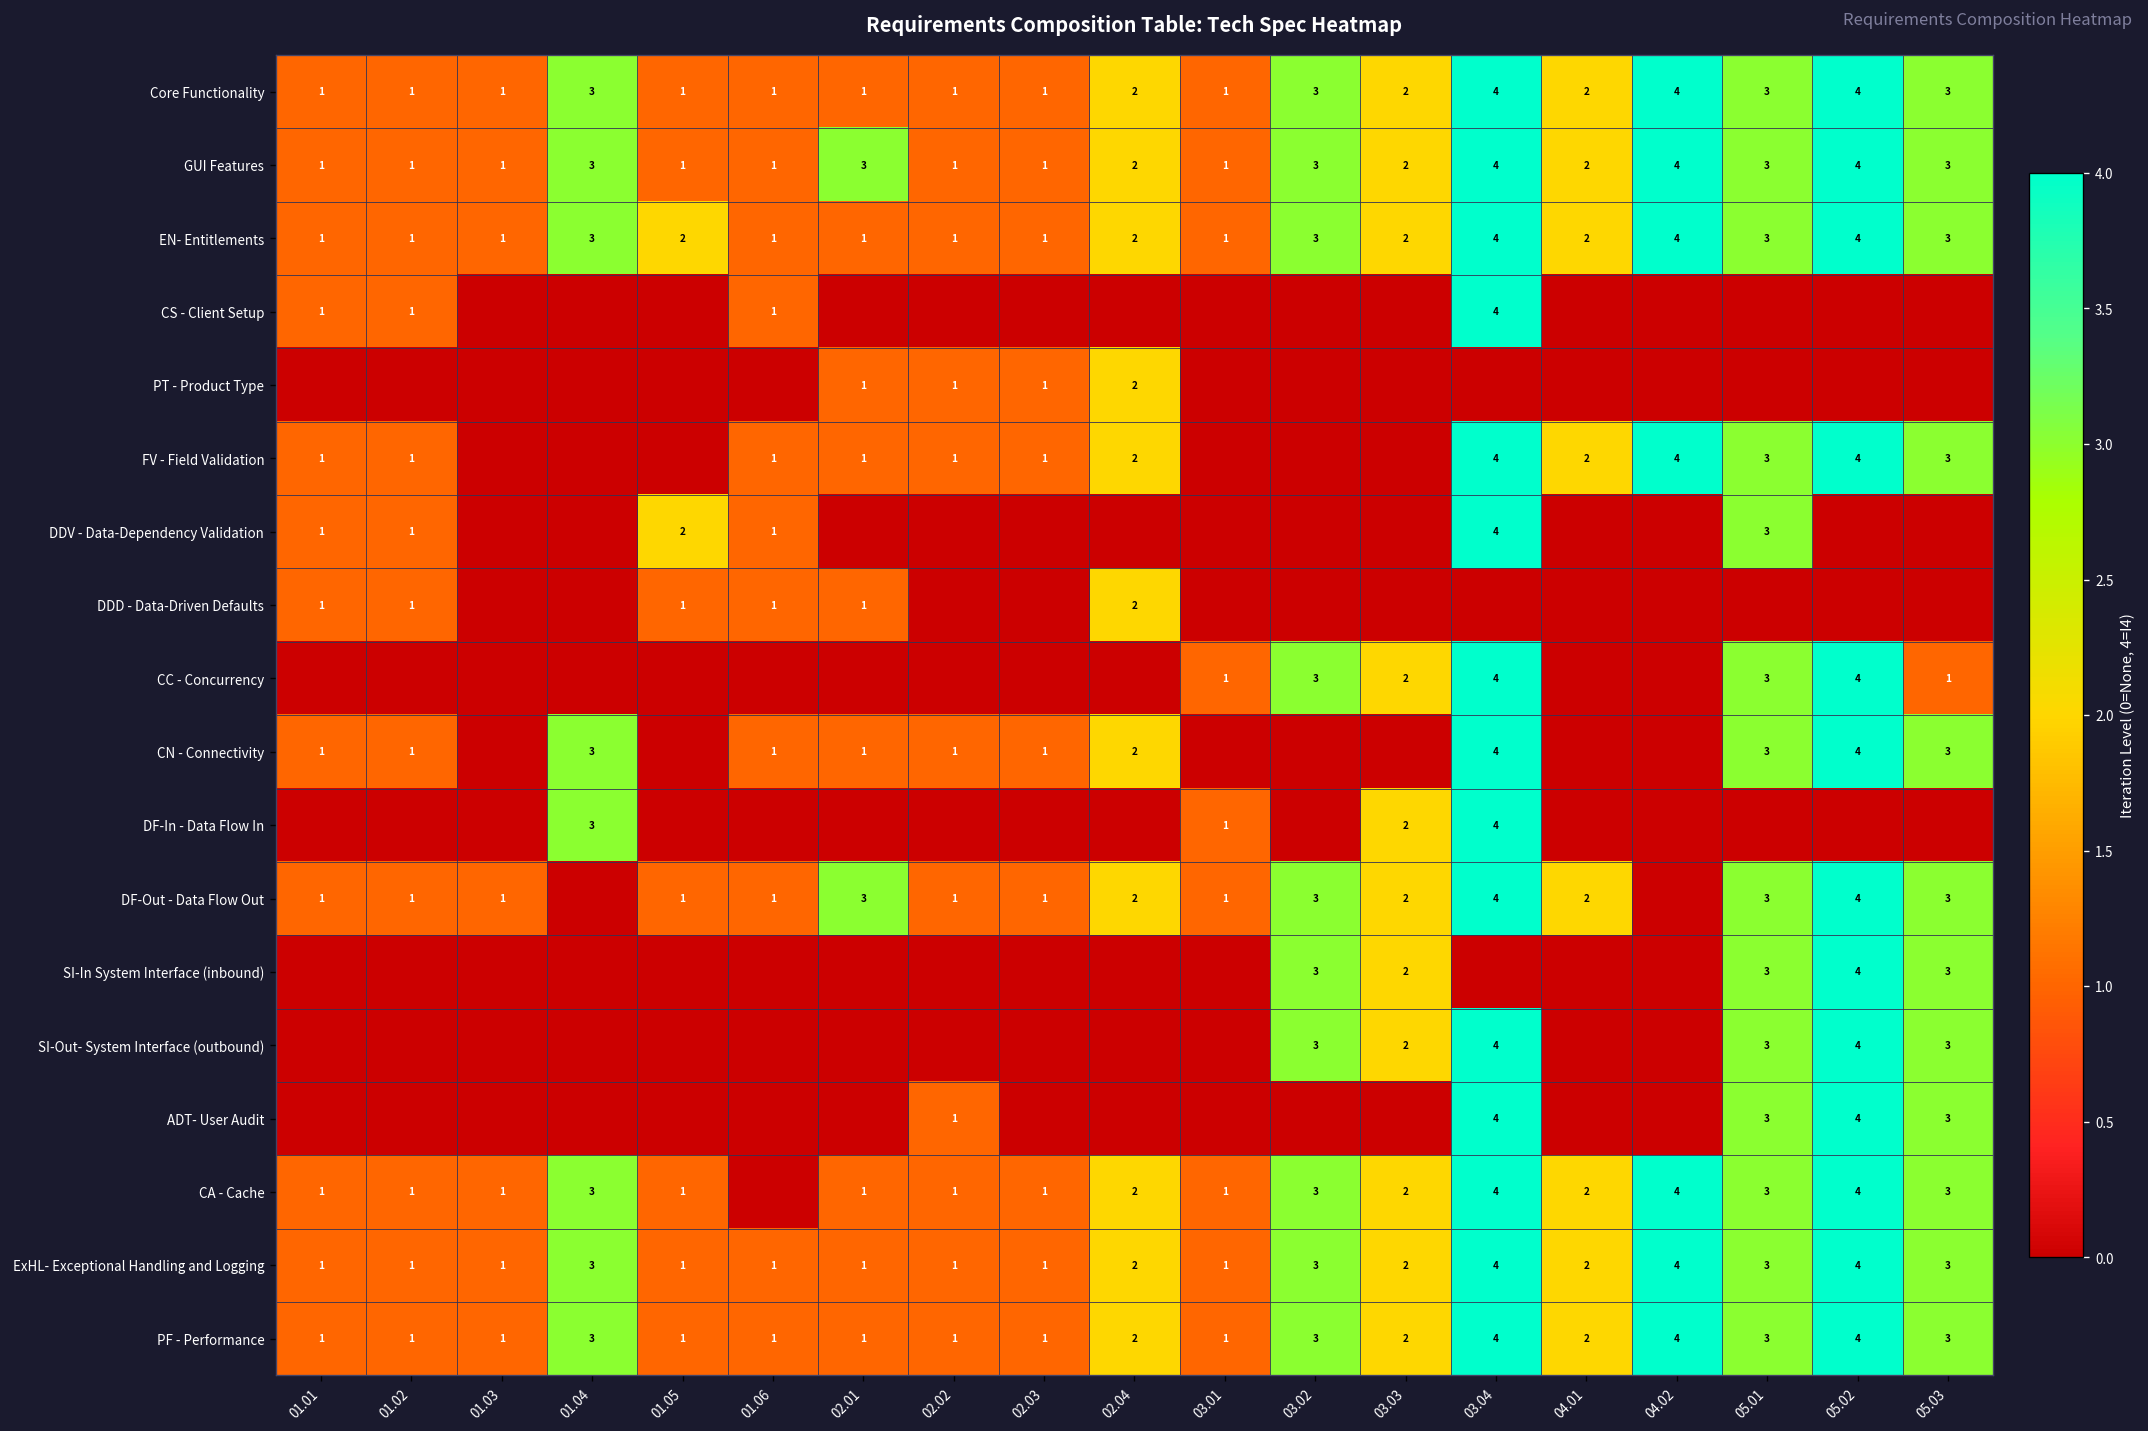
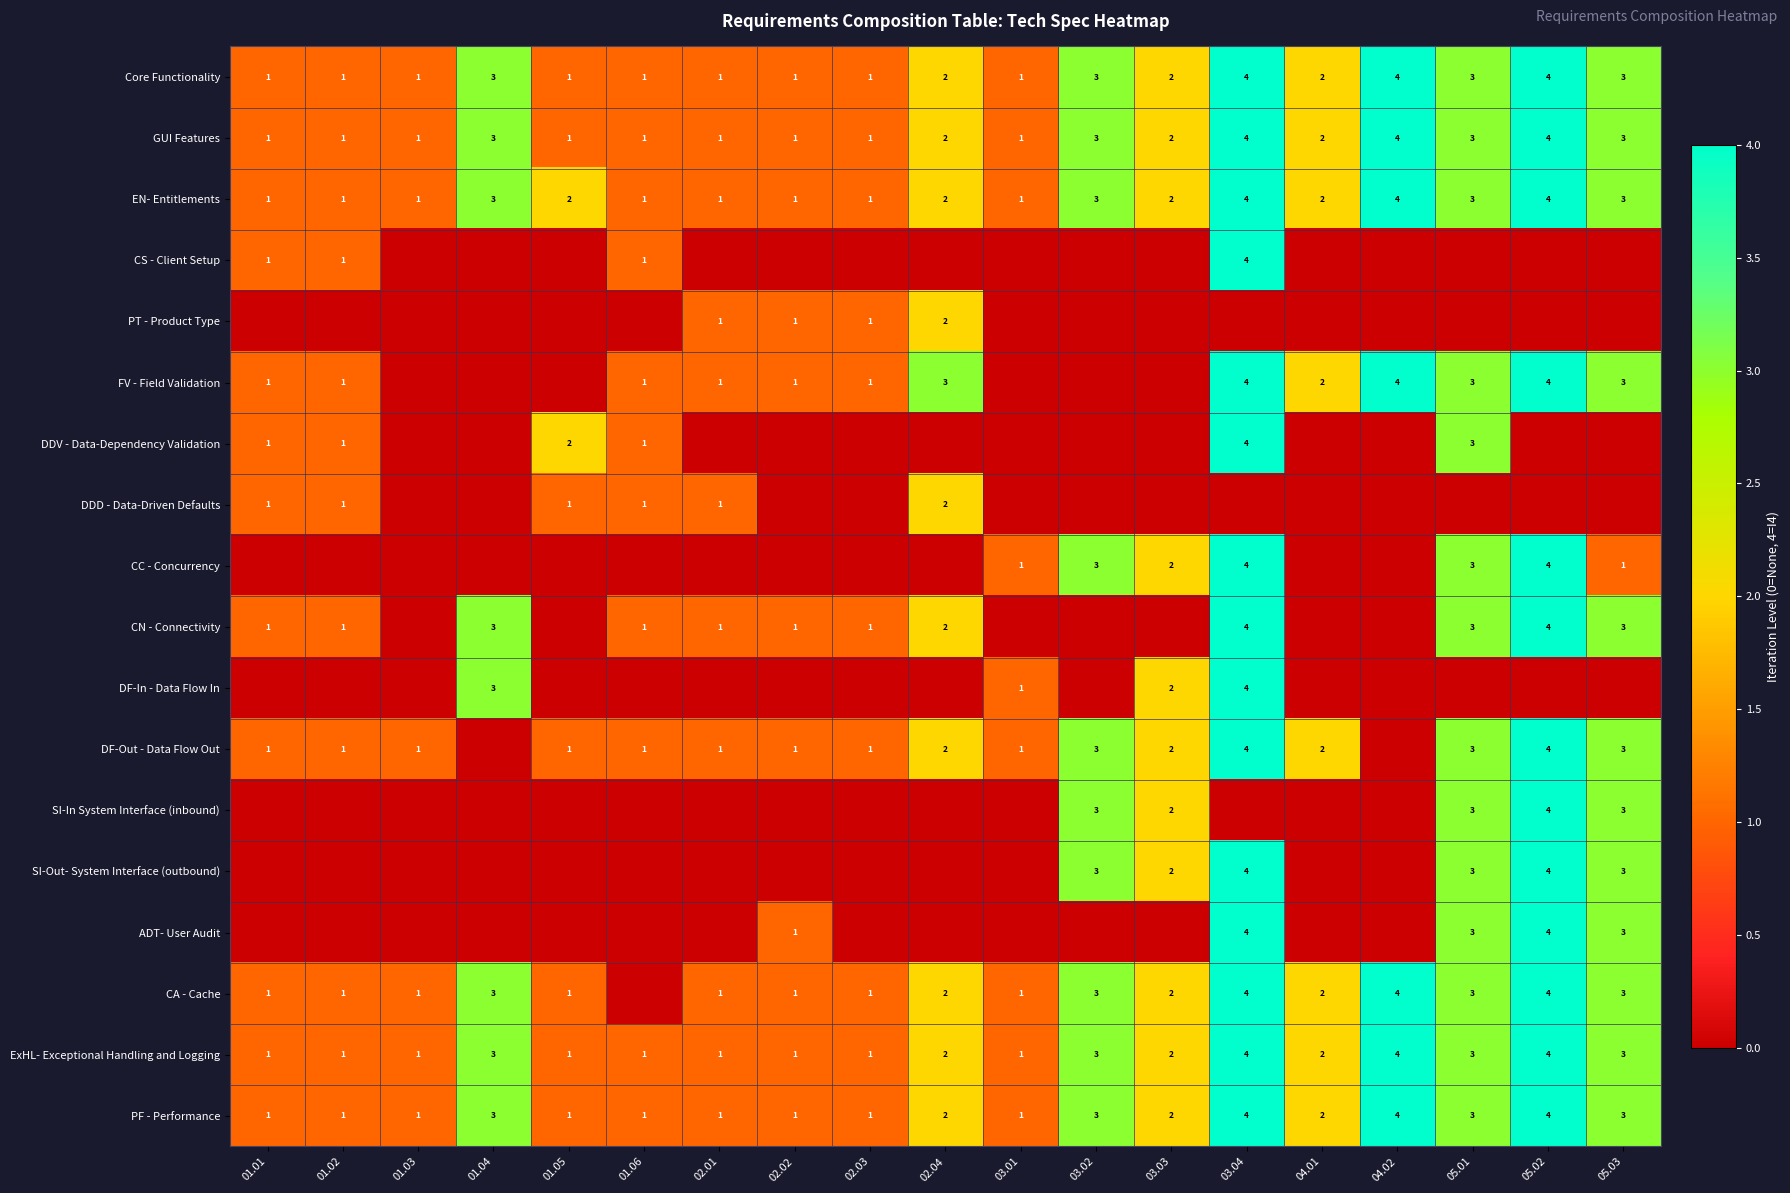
GUI Features, 02.01: 3 -> 1
FV - Field Validation, 02.04: 2 -> 3
DF-Out - Data Flow Out, 02.01: 3 -> 1
